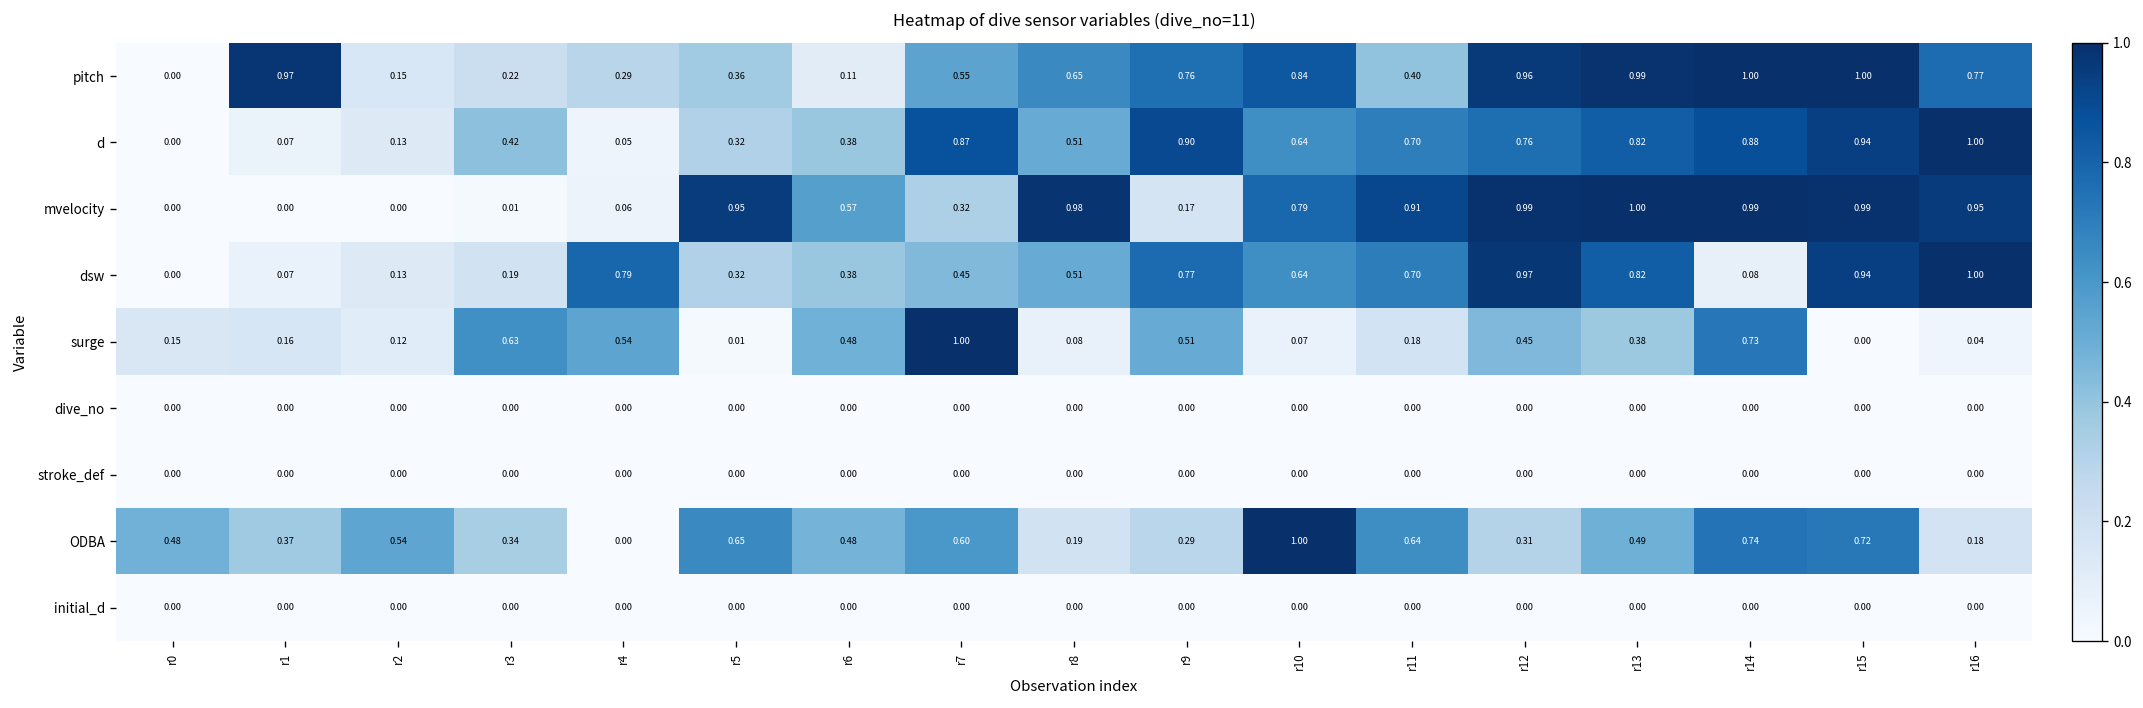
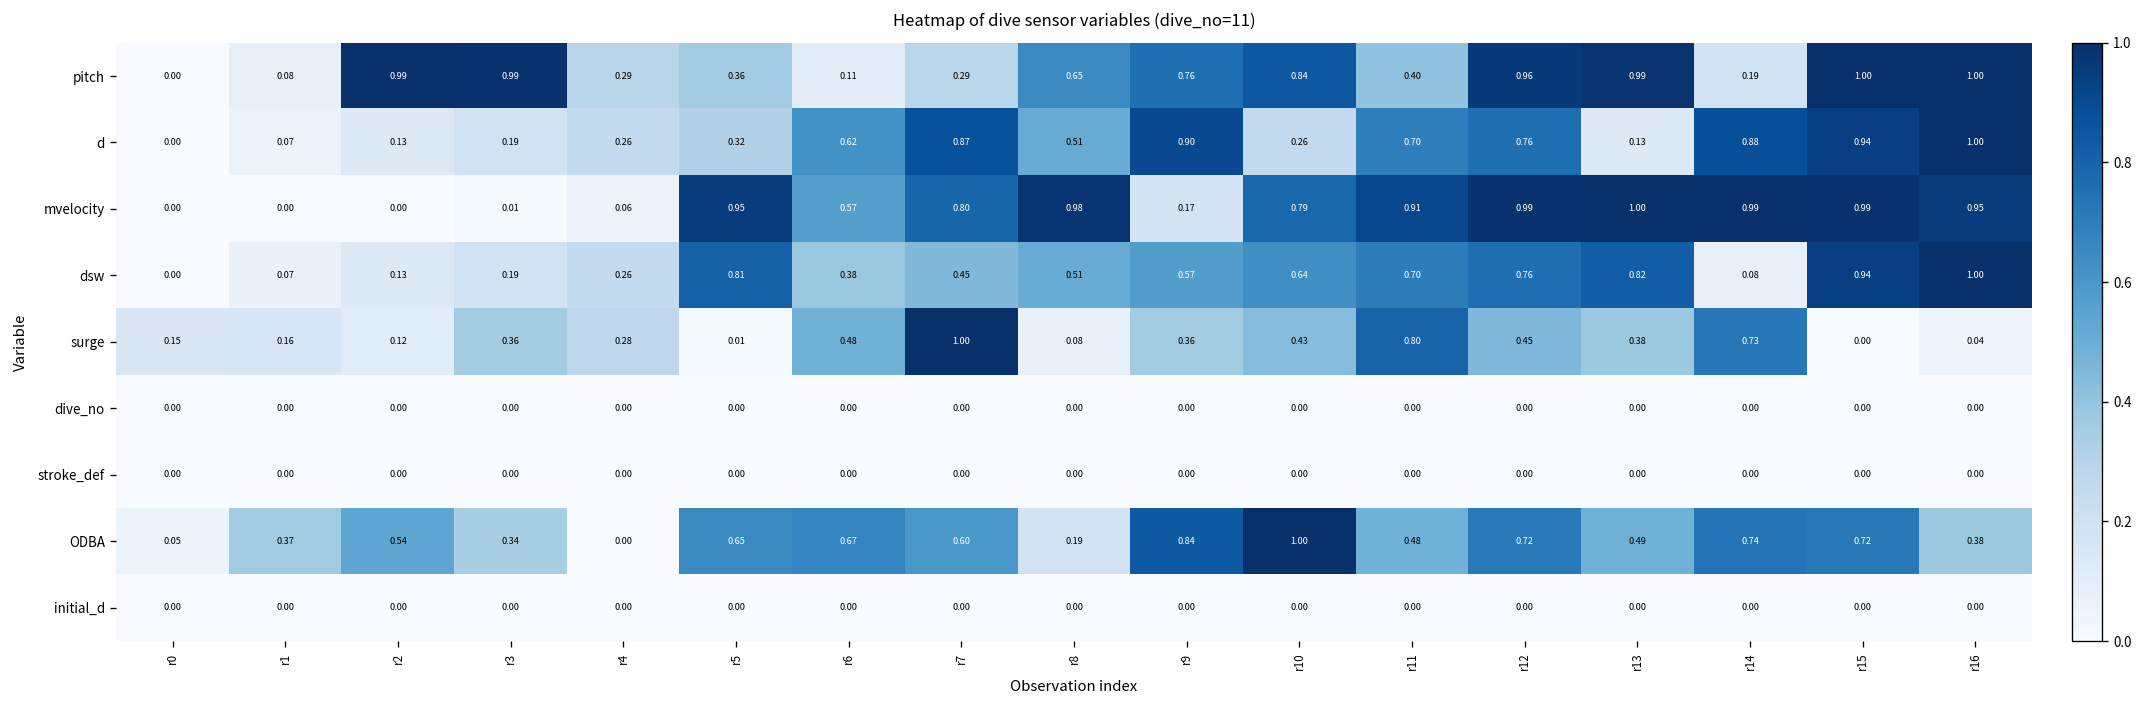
pitch, r1: 0.97 -> 0.08
pitch, r2: 0.15 -> 0.99
pitch, r3: 0.22 -> 0.99
pitch, r7: 0.55 -> 0.29
pitch, r14: 1.00 -> 0.19
pitch, r16: 0.77 -> 1.00
d, r3: 0.42 -> 0.19
d, r4: 0.05 -> 0.26
d, r6: 0.38 -> 0.62
d, r10: 0.64 -> 0.26
d, r13: 0.82 -> 0.13
mvelocity, r7: 0.32 -> 0.80
dsw, r4: 0.79 -> 0.26
dsw, r5: 0.32 -> 0.81
dsw, r9: 0.77 -> 0.57
dsw, r12: 0.97 -> 0.76
surge, r3: 0.63 -> 0.36
surge, r4: 0.54 -> 0.28
surge, r9: 0.51 -> 0.36
surge, r10: 0.07 -> 0.43
surge, r11: 0.18 -> 0.80
ODBA, r0: 0.48 -> 0.05
ODBA, r6: 0.48 -> 0.67
ODBA, r9: 0.29 -> 0.84
ODBA, r11: 0.64 -> 0.48
ODBA, r12: 0.31 -> 0.72
ODBA, r16: 0.18 -> 0.38
